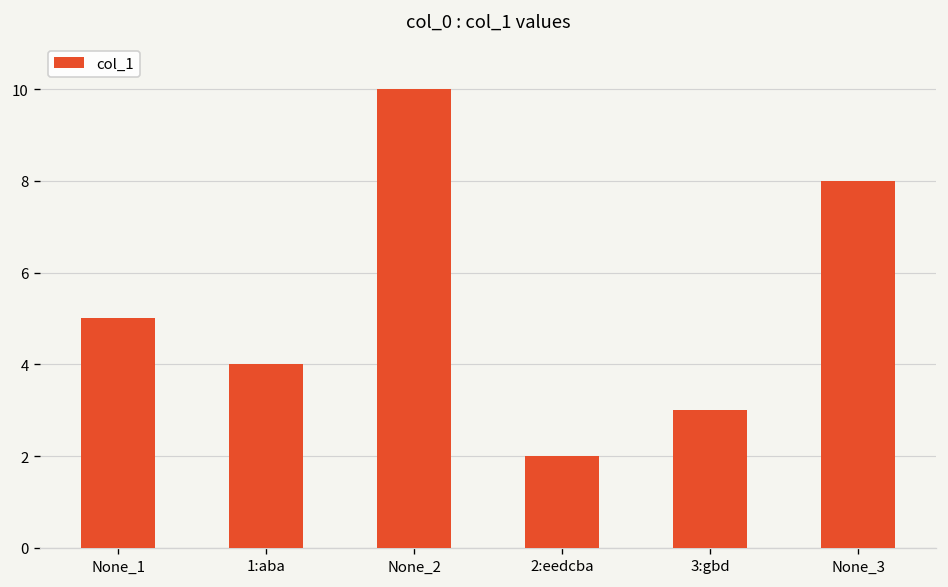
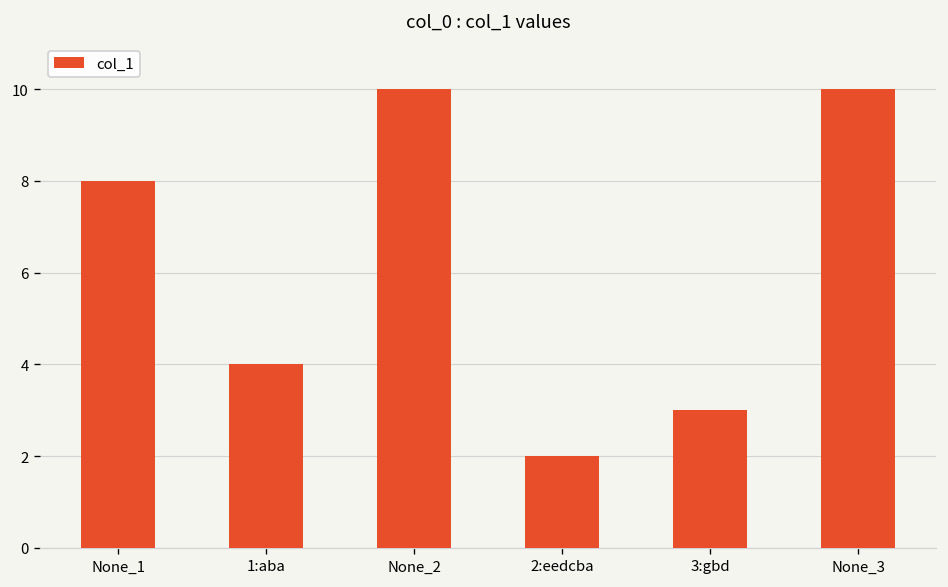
None_1: 5 -> 8
None_3: 8 -> 10
